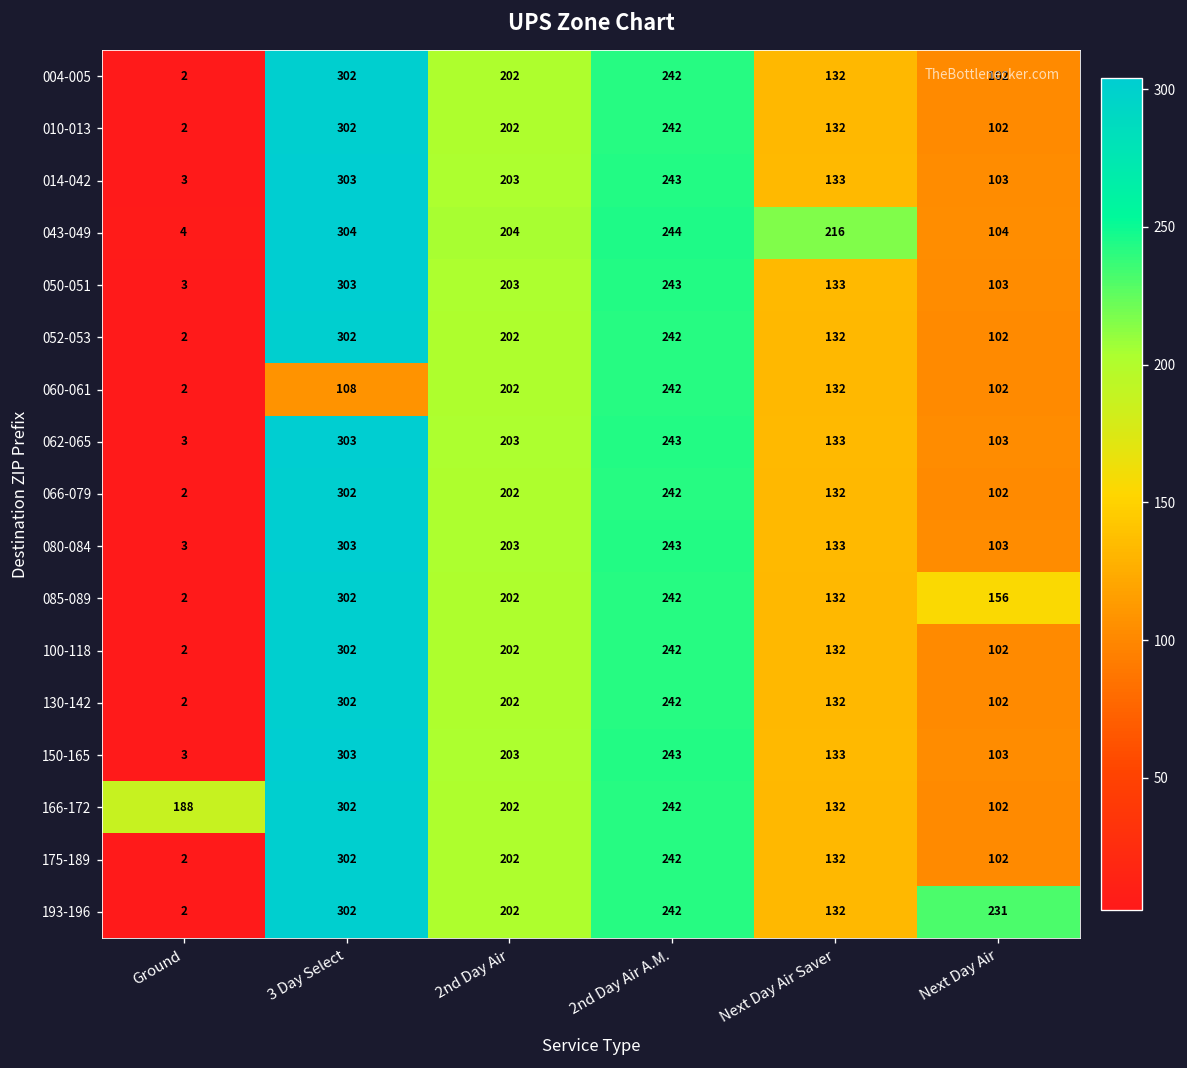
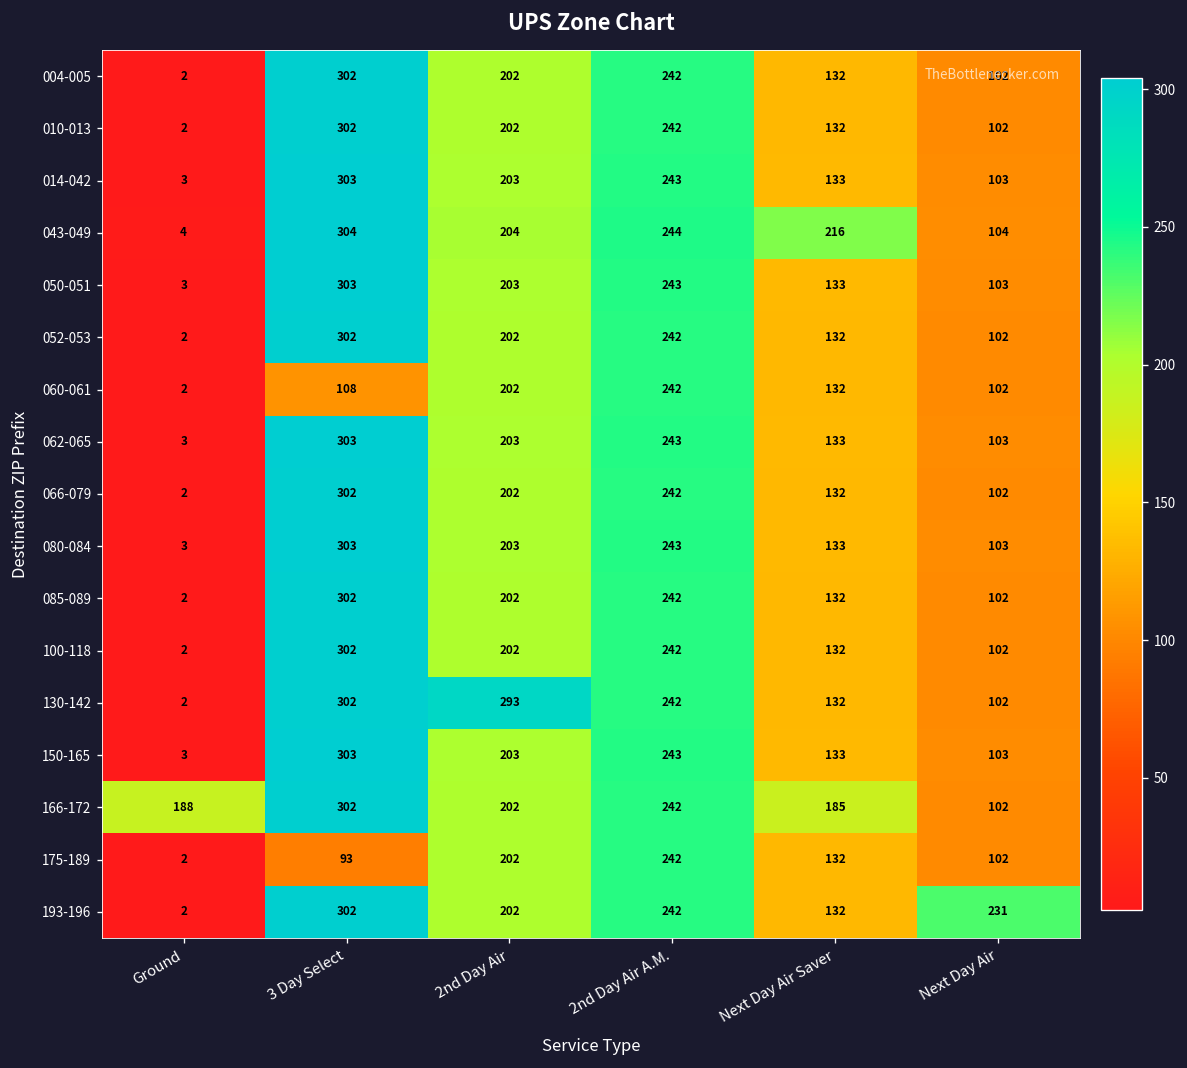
085-089, Next Day Air: 156 -> 102
130-142, 2nd Day Air: 202 -> 293
166-172, Next Day Air Saver: 132 -> 185
175-189, 3 Day Select: 302 -> 93
